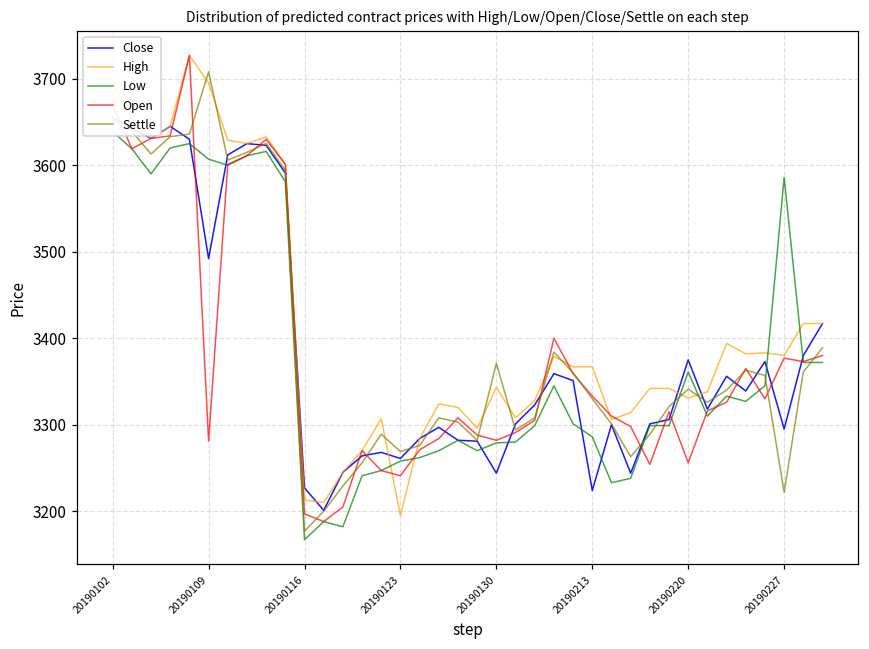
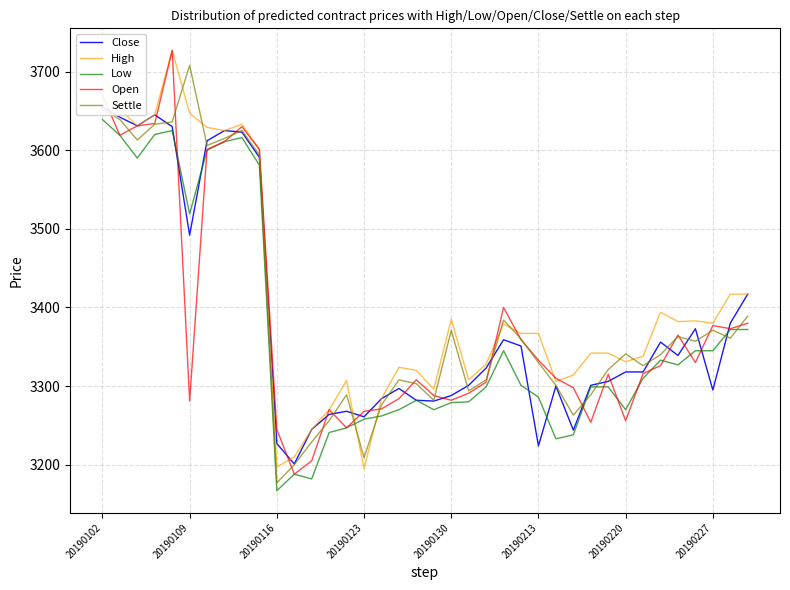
High, 20190109: 3700 -> 3650
Low, 20190109: 3610 -> 3520
High, 20190116: 3210 -> 3200
Open, 20190116: 3200 -> 3250
Open, 20190123: 3240 -> 3270
Settle, 20190123: 3270 -> 3210
Close, 20190130: 3240 -> 3290
High, 20190130: 3340 -> 3390
Close, 20190220: 3380 -> 3320
Low, 20190220: 3360 -> 3270
Low, 20190227: 3590 -> 3350
Settle, 20190227: 3220 -> 3370
